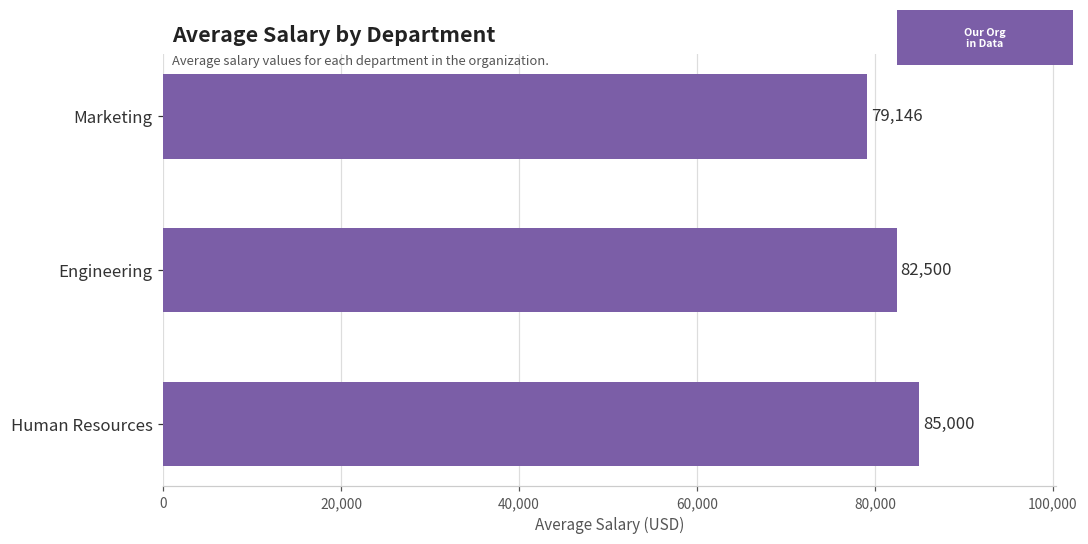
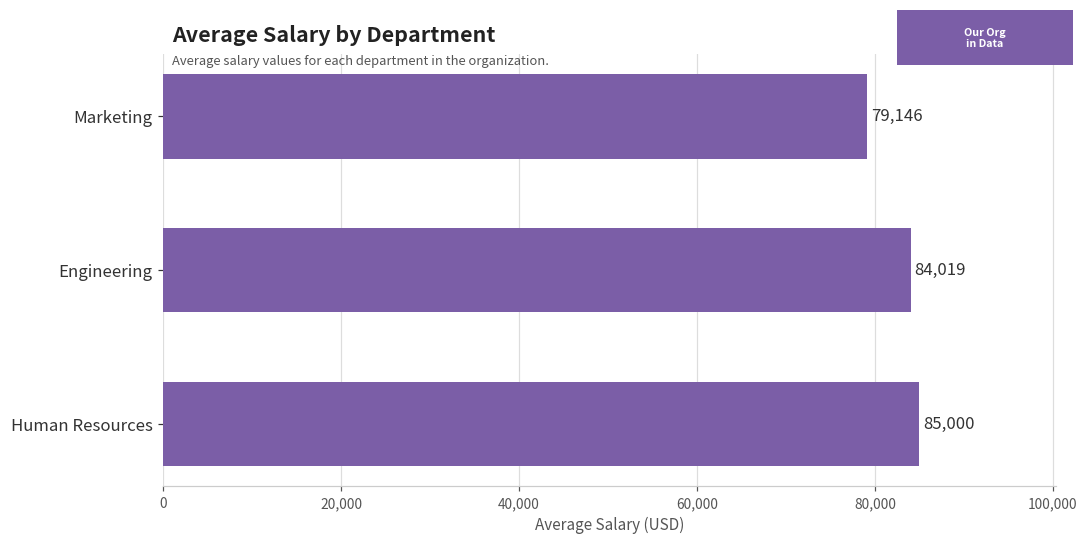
Engineering: 82,500 -> 84,019
